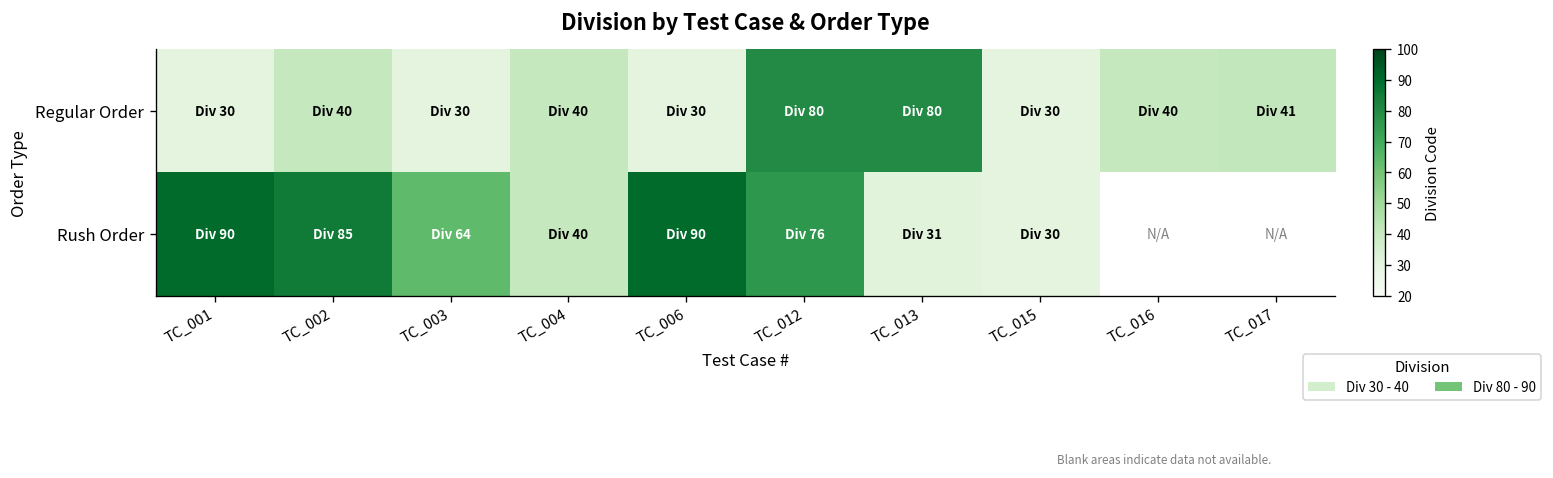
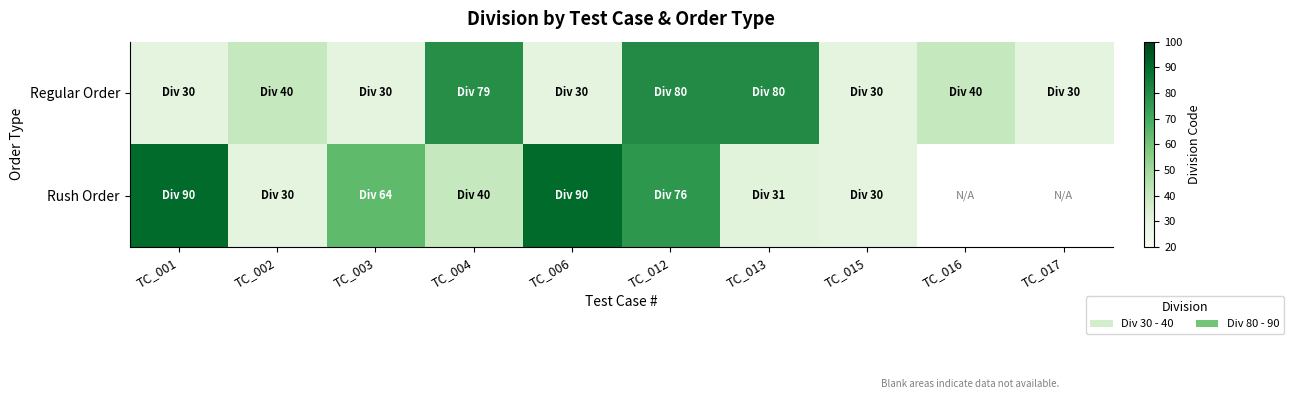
Regular Order, TC_004: 40 -> 79
Regular Order, TC_017: 41 -> 30
Rush Order, TC_002: 85 -> 30
